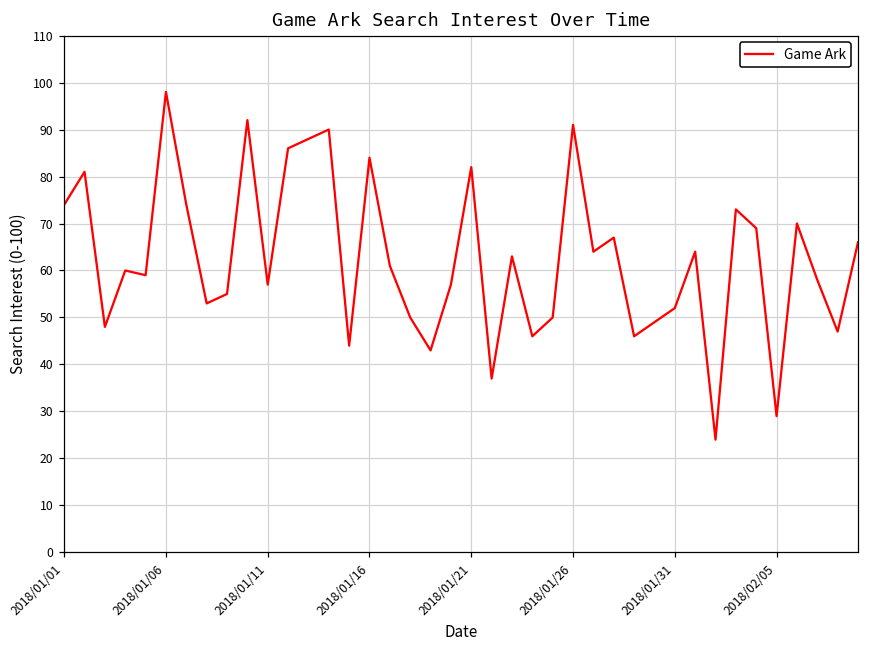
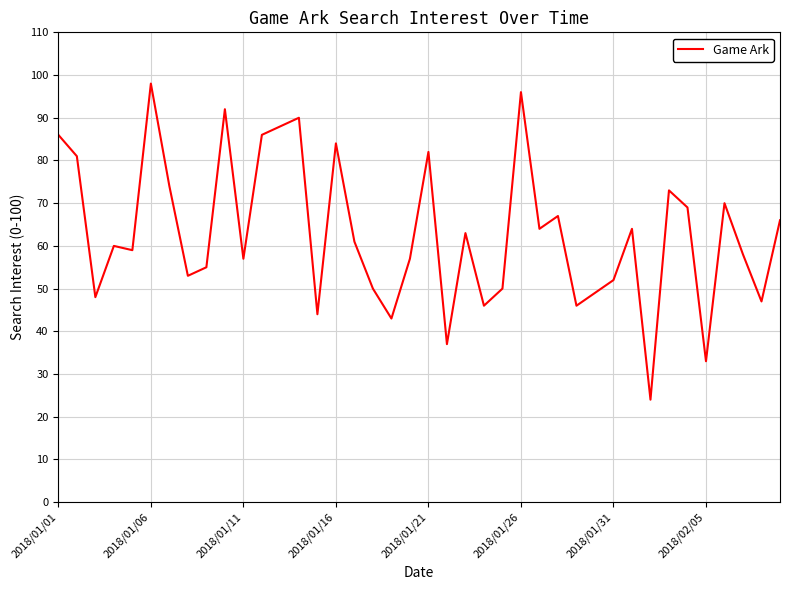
2018/01/01: 74 -> 86
2018/01/26: 91 -> 96
2018/02/05: 29 -> 33
